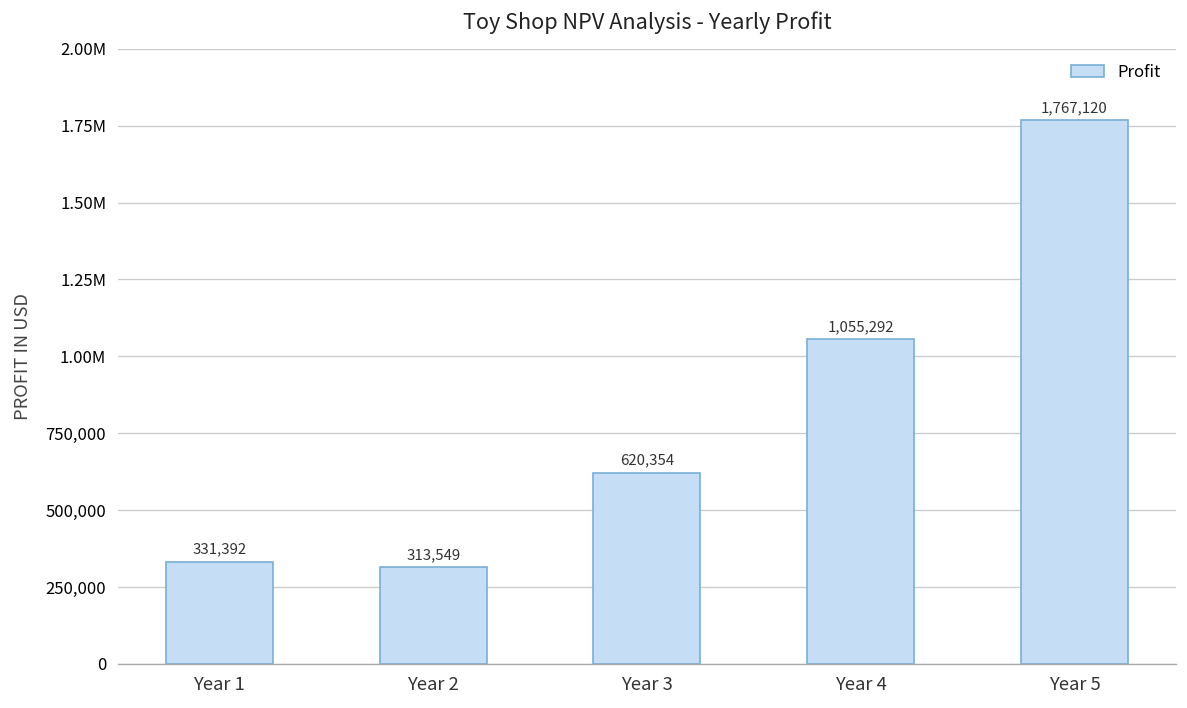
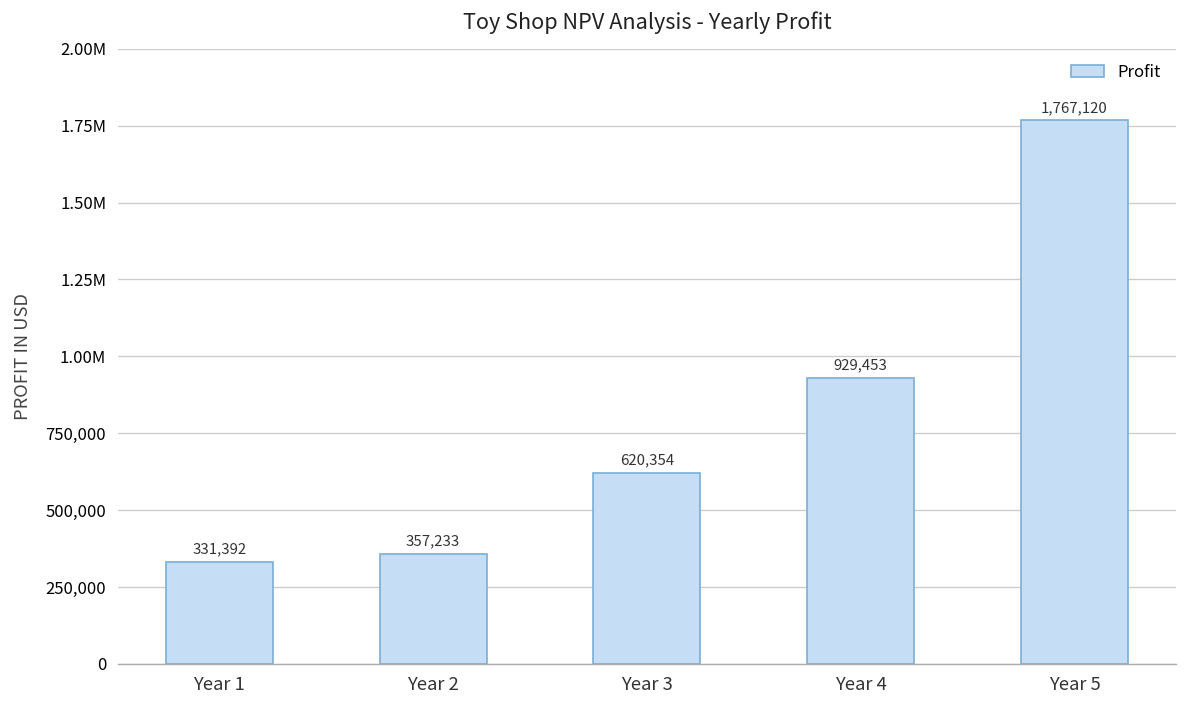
Year 2: 313,549 -> 357,233
Year 4: 1,055,292 -> 929,453
